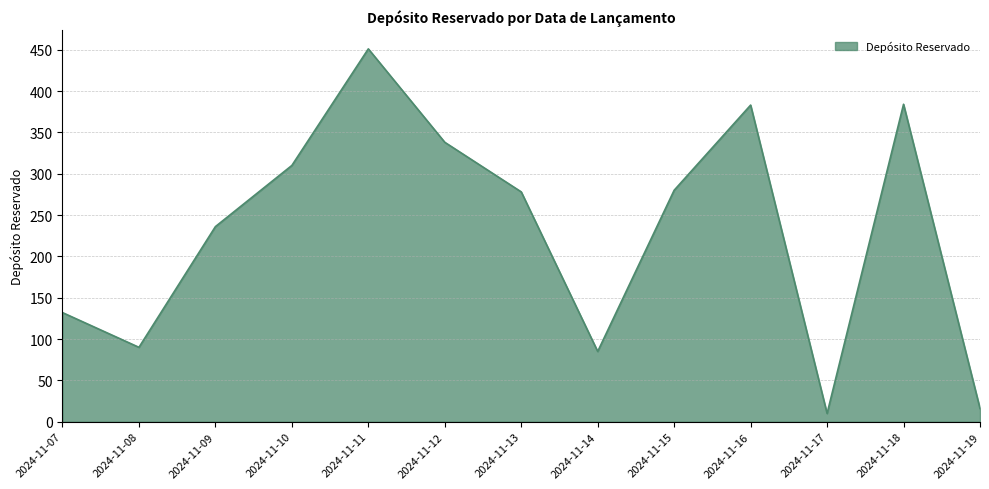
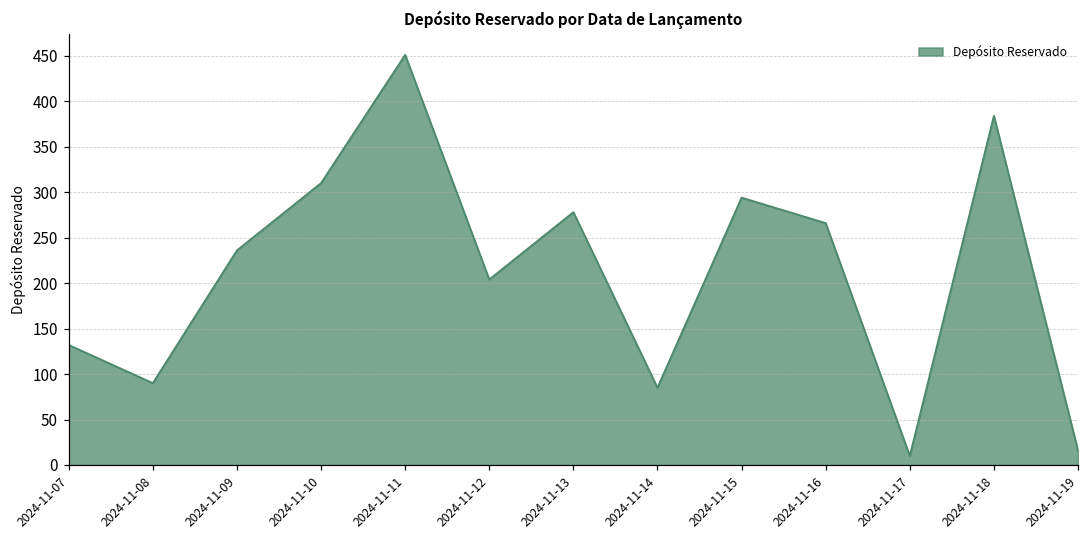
2024-11-12: 340 -> 200
2024-11-15: 280 -> 290
2024-11-16: 380 -> 270
